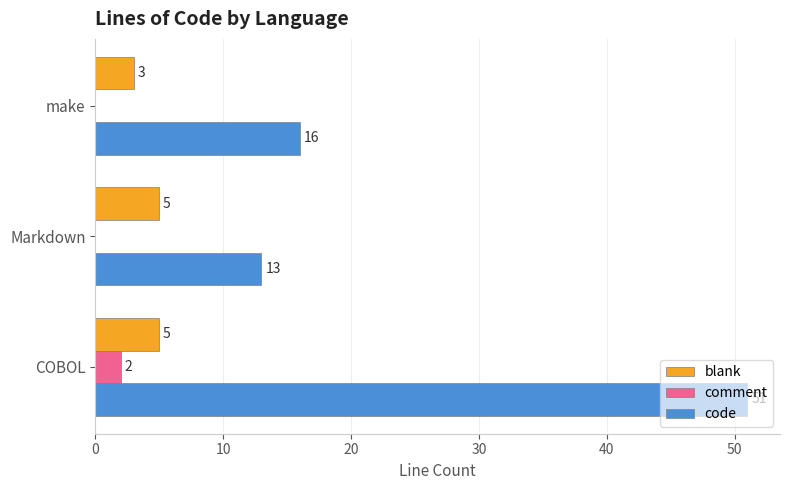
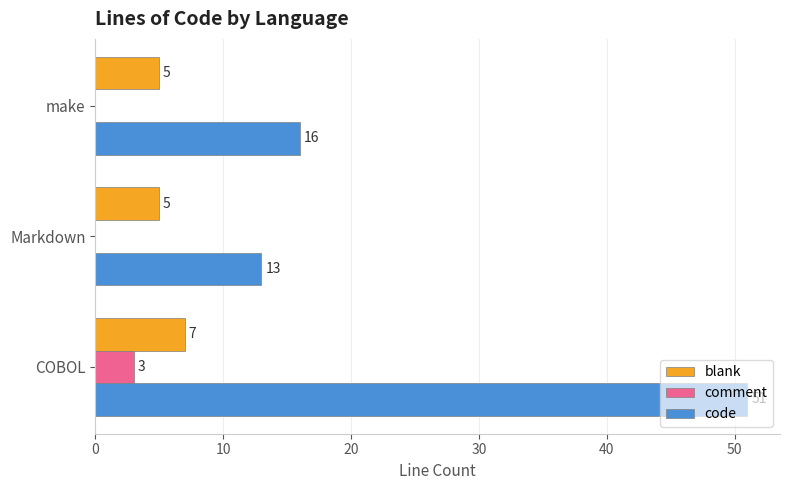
blank, make: 3 -> 5
blank, COBOL: 5 -> 7
comment, COBOL: 2 -> 3
